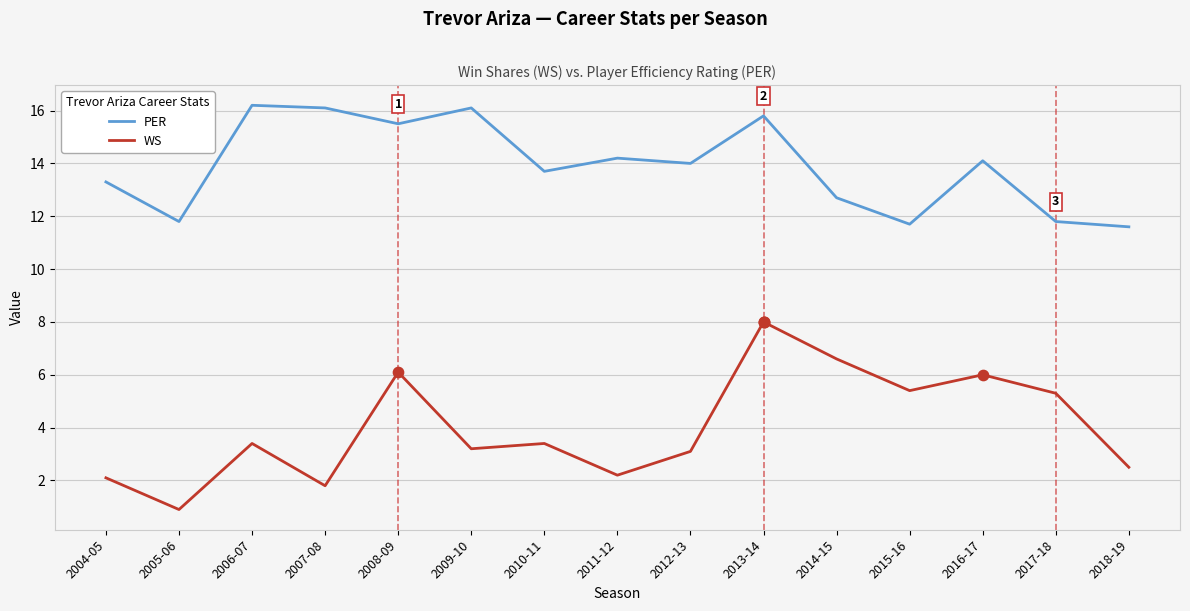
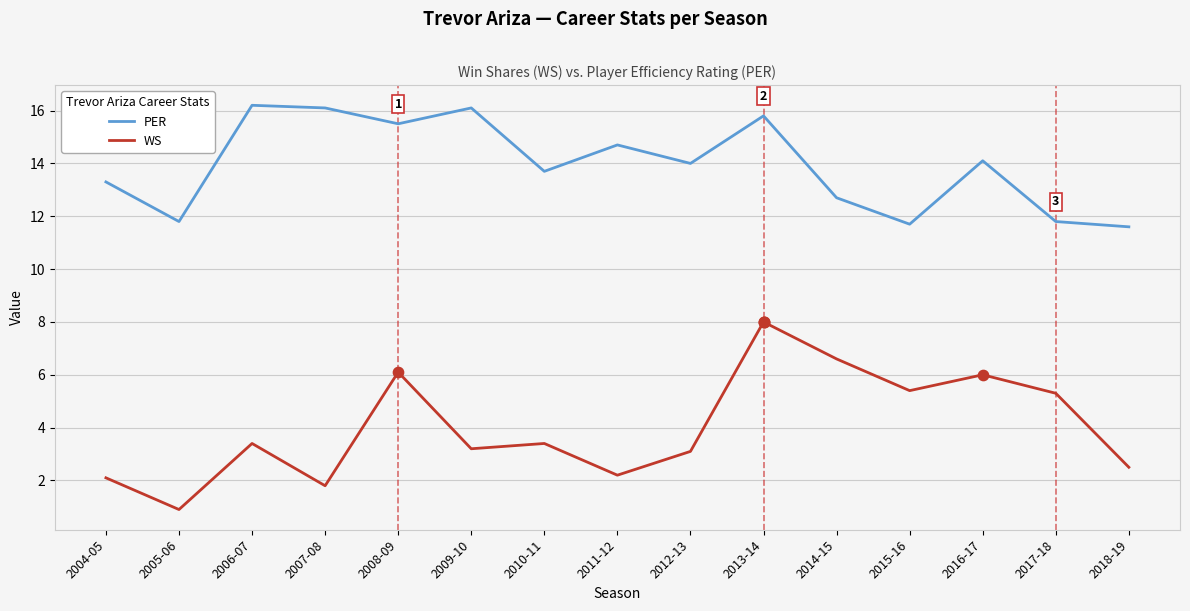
PER, 2011-12: 14.2 -> 14.7
